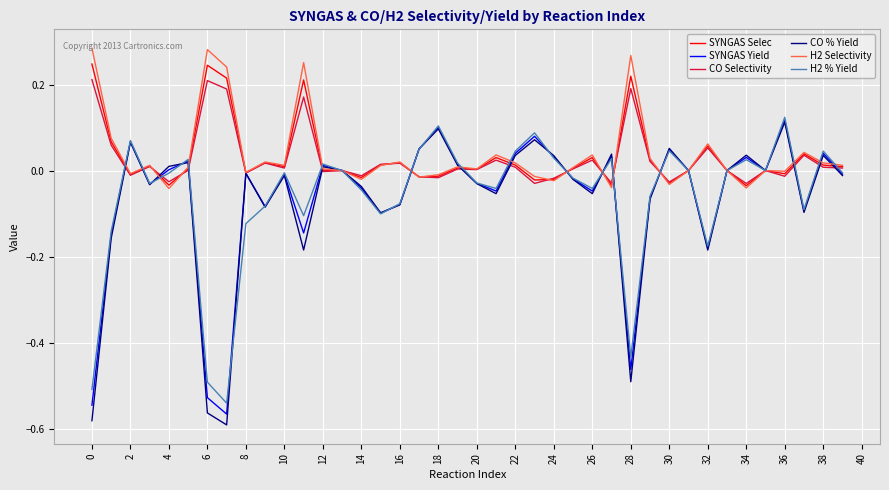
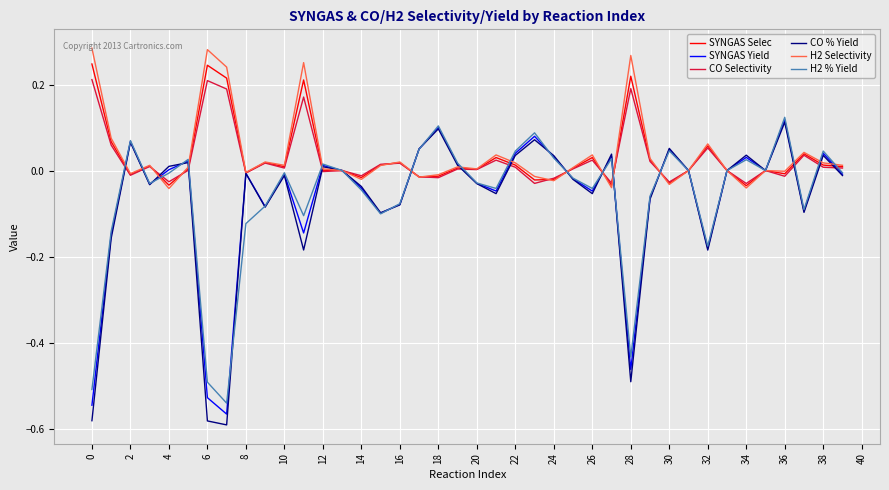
CO % Yield, 6: -0.56 -> -0.58
